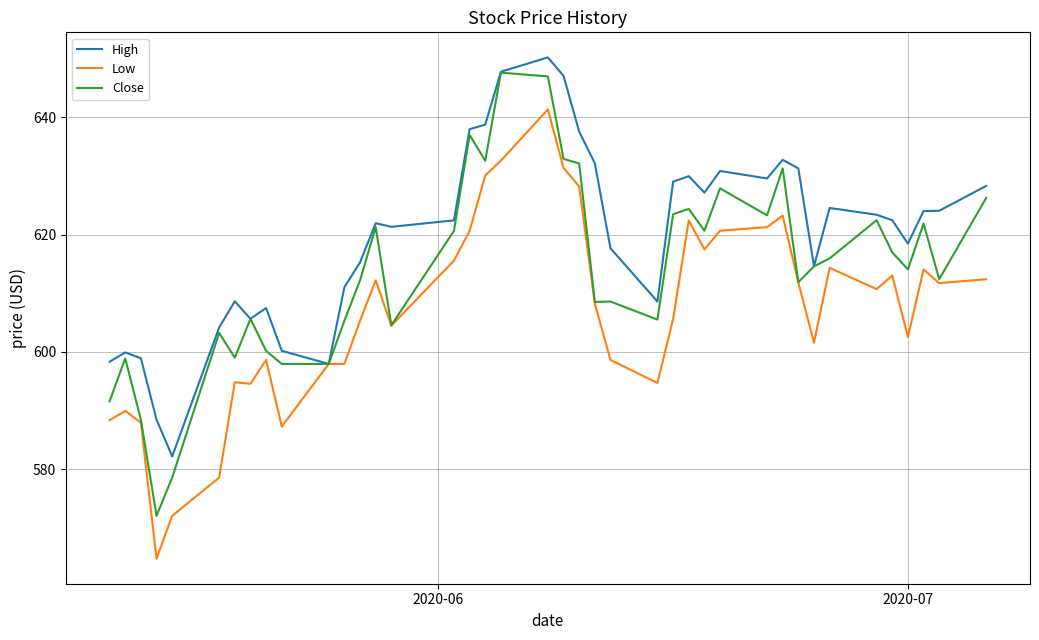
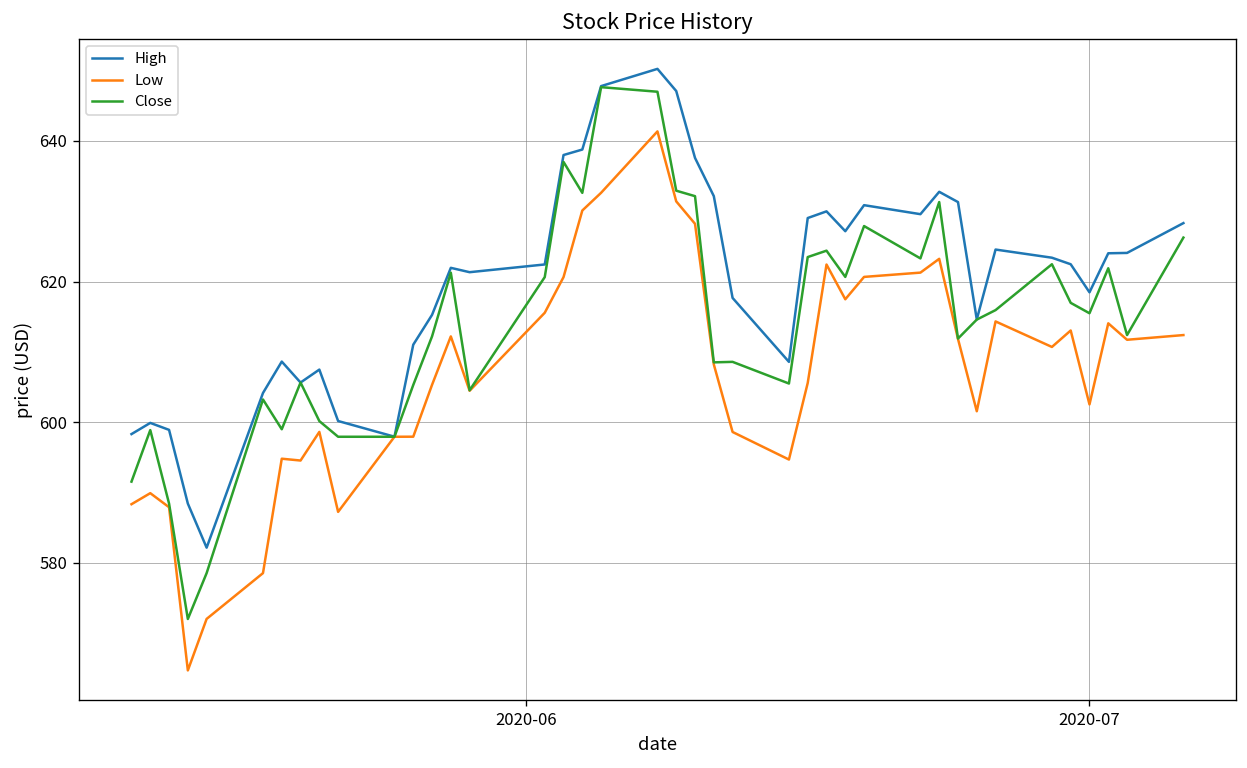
Close, 2020-07: 614 -> 615
